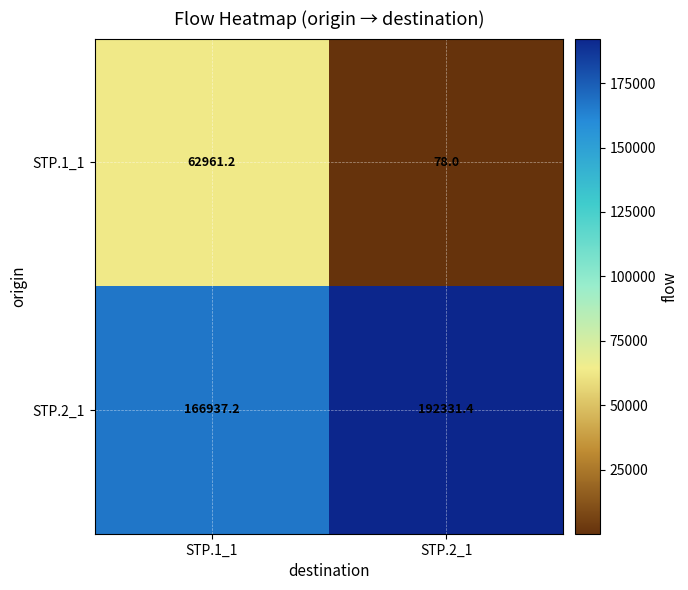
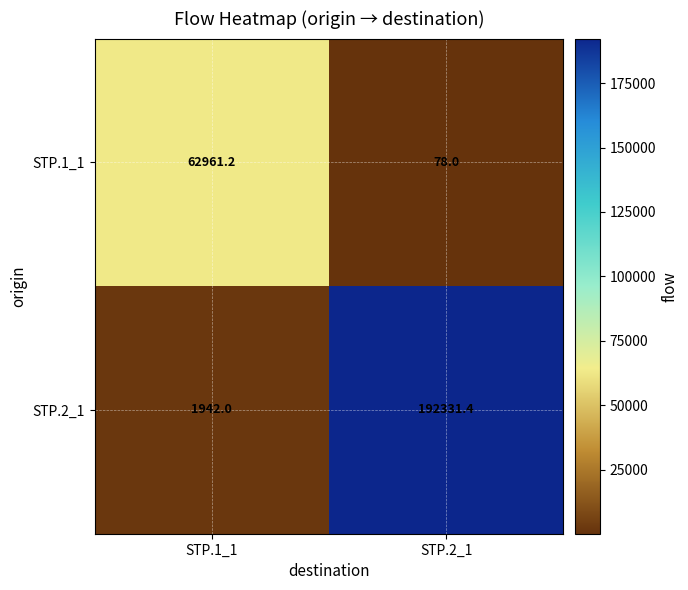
STP.2_1, STP.1_1: 166937.2 -> 1942.0
